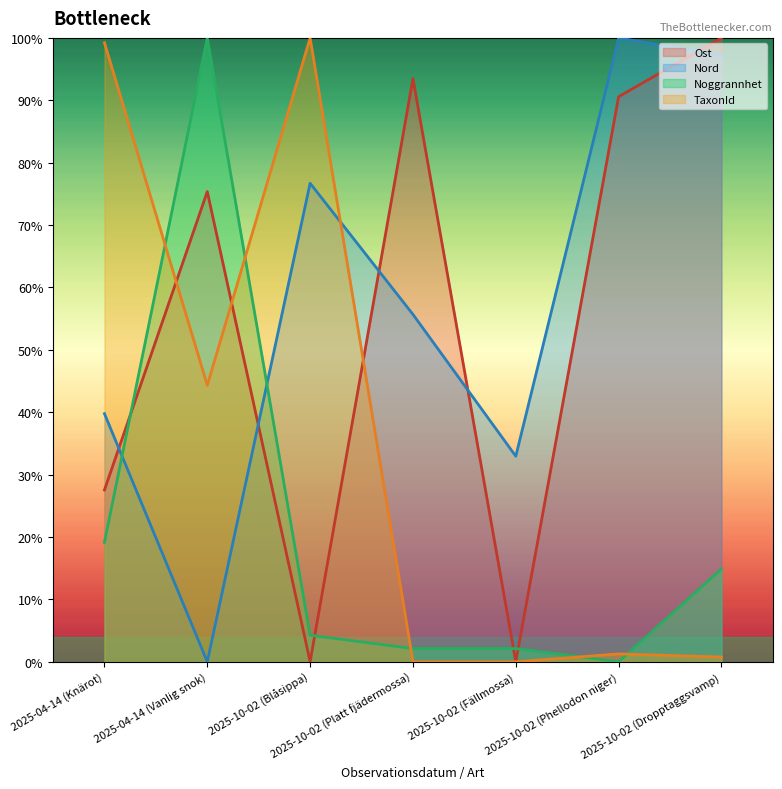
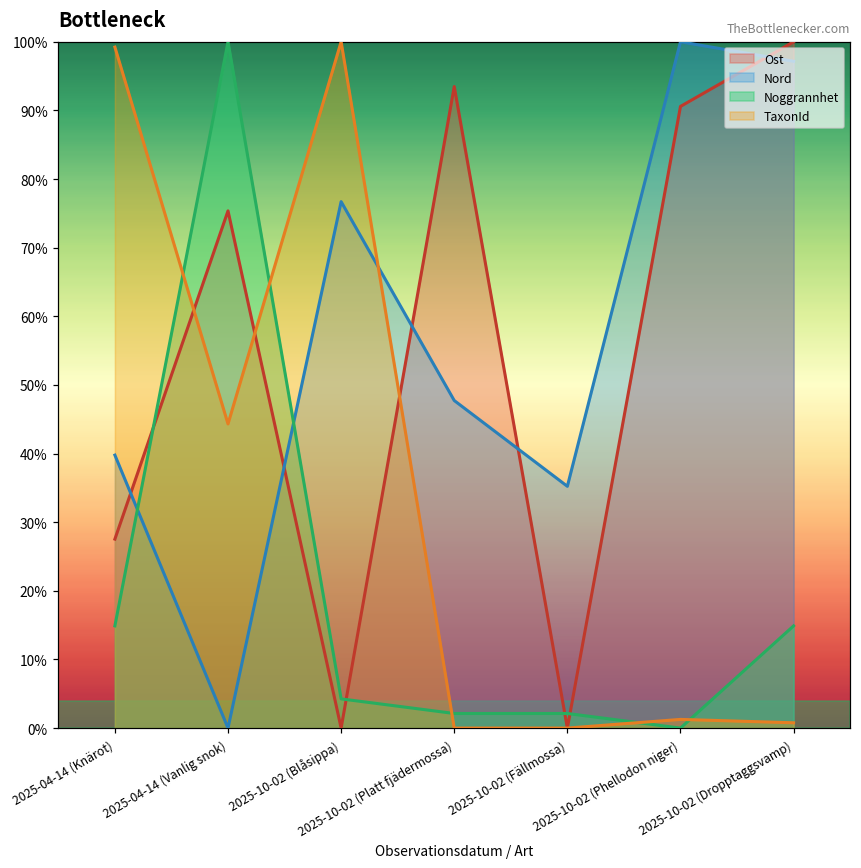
Noggrannhet, 2025-04-14 (Knärot): 19% -> 15%
Nord, 2025-10-02 (Platt fjädermossa): 56% -> 48%
Nord, 2025-10-02 (Fällmossa): 33% -> 35%
